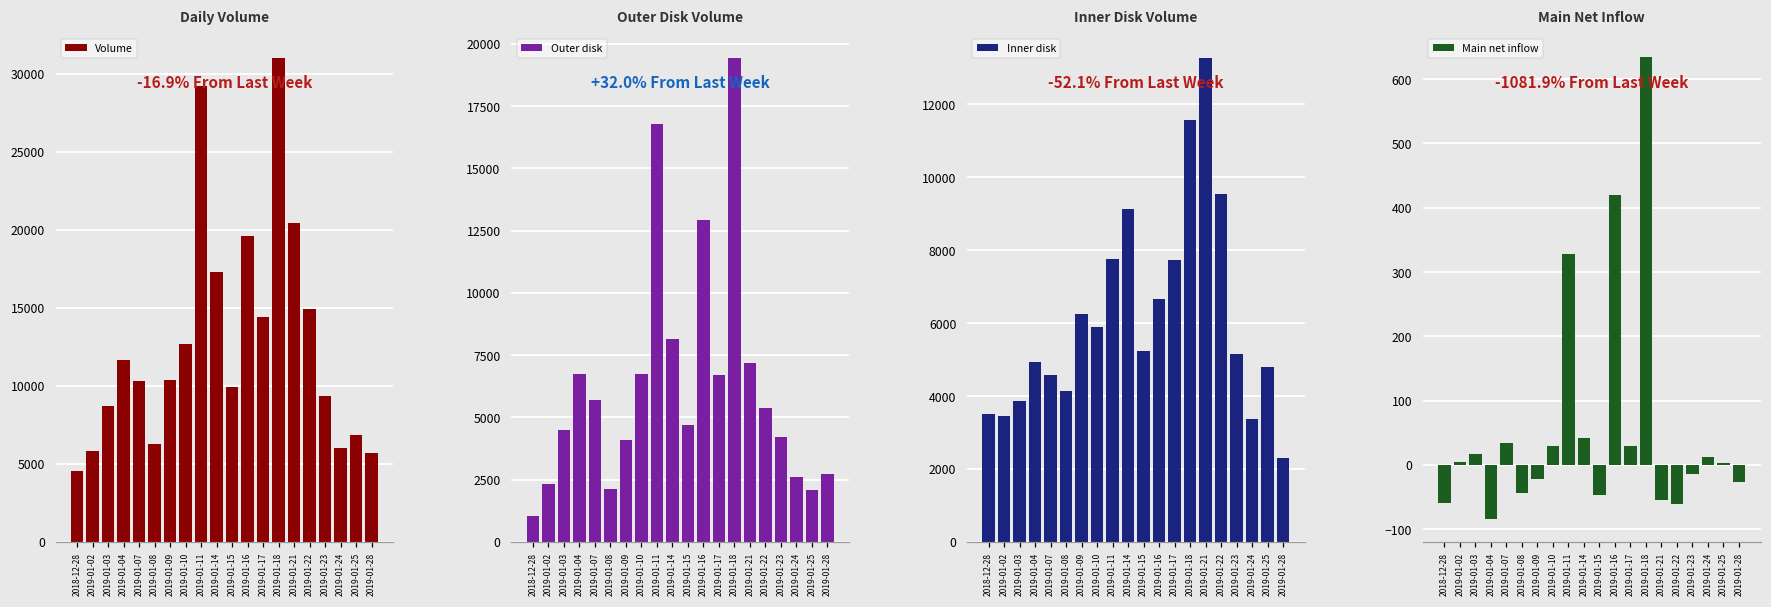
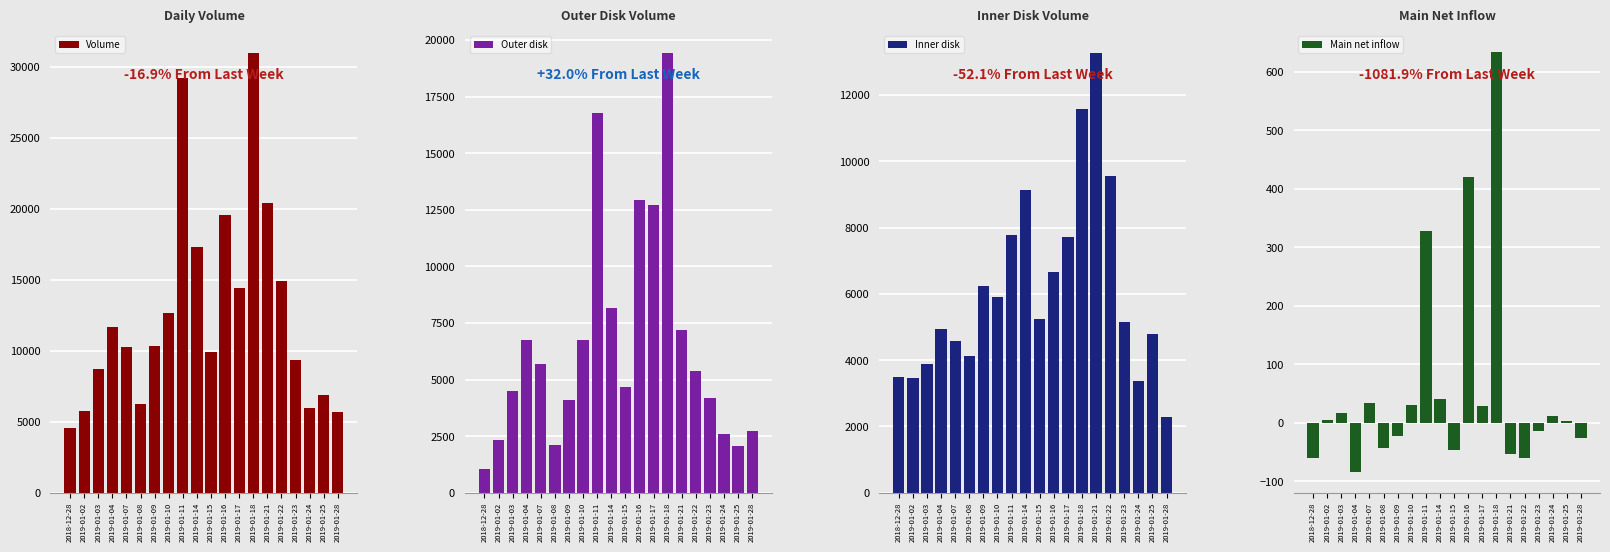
Outer Disk Volume, 2019-01-17: 6700 -> 12700
